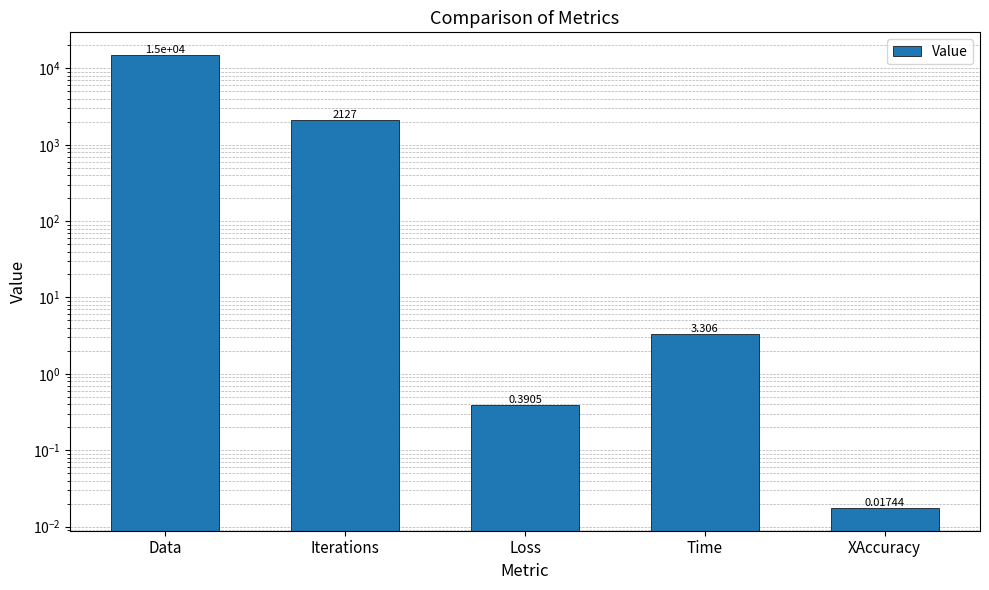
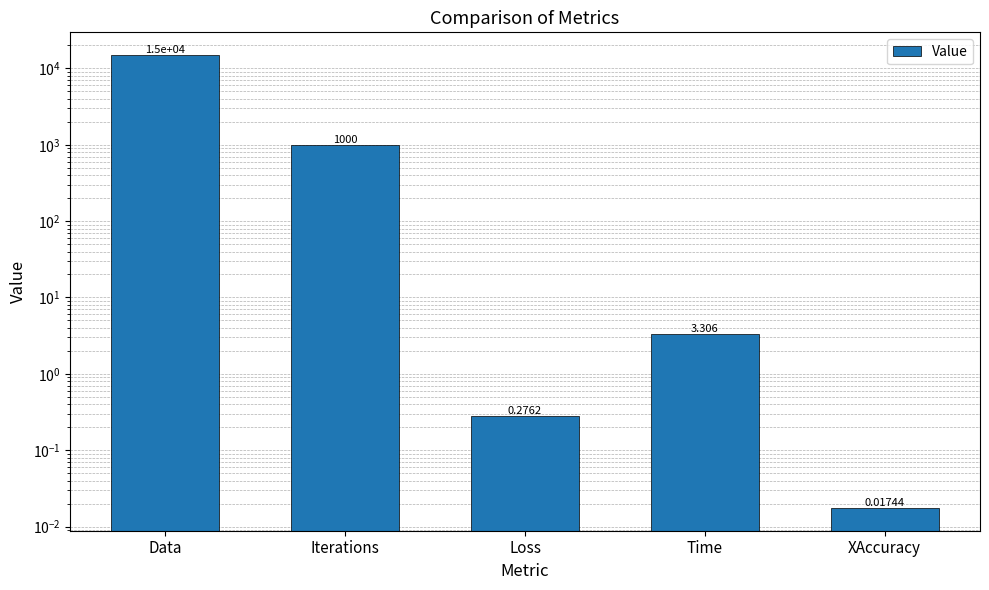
Iterations: 2127 -> 1000
Loss: 0.3905 -> 0.2762
